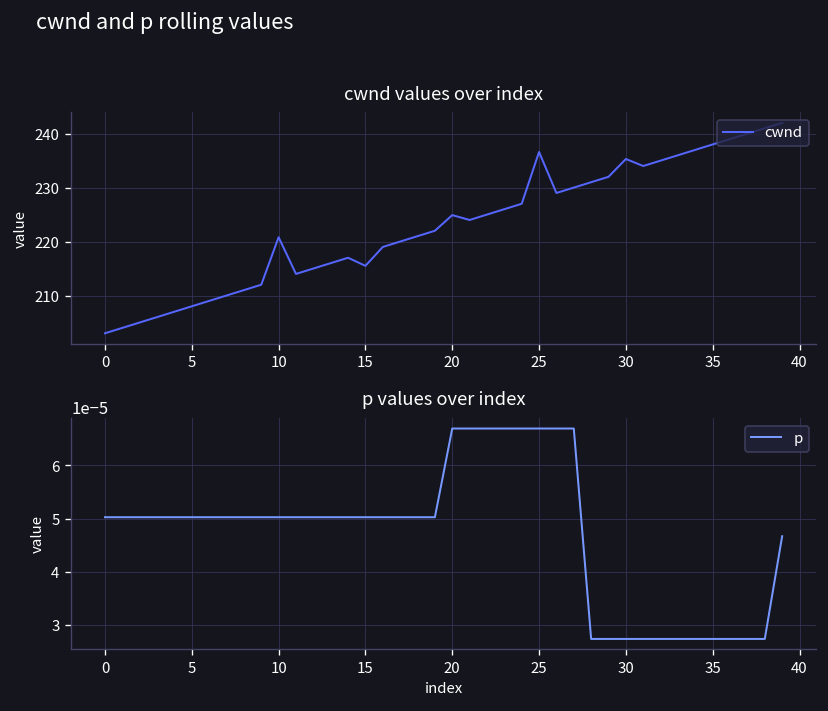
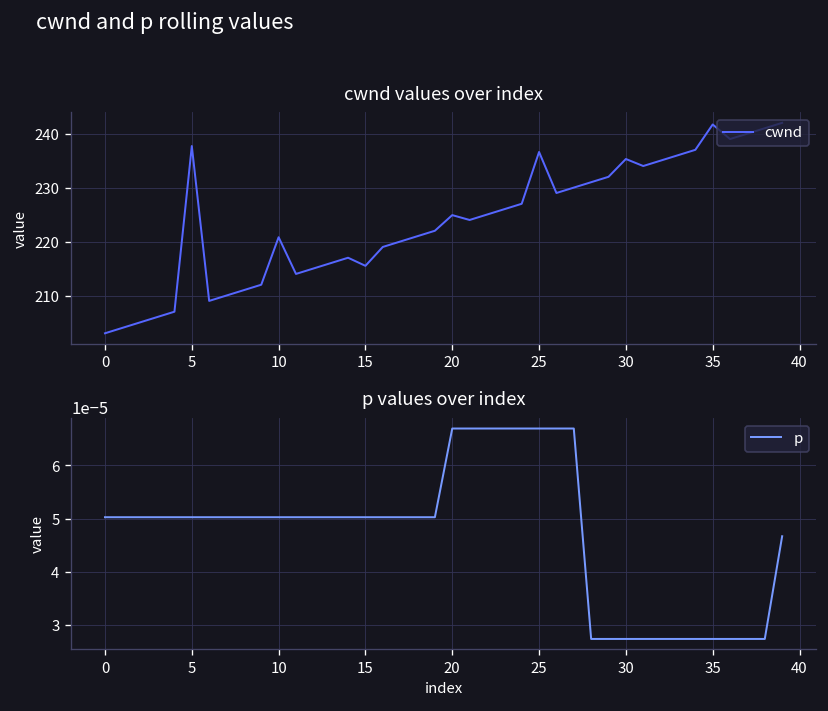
cwnd values over index, 5: 208 -> 238
cwnd values over index, 35: 238 -> 242
